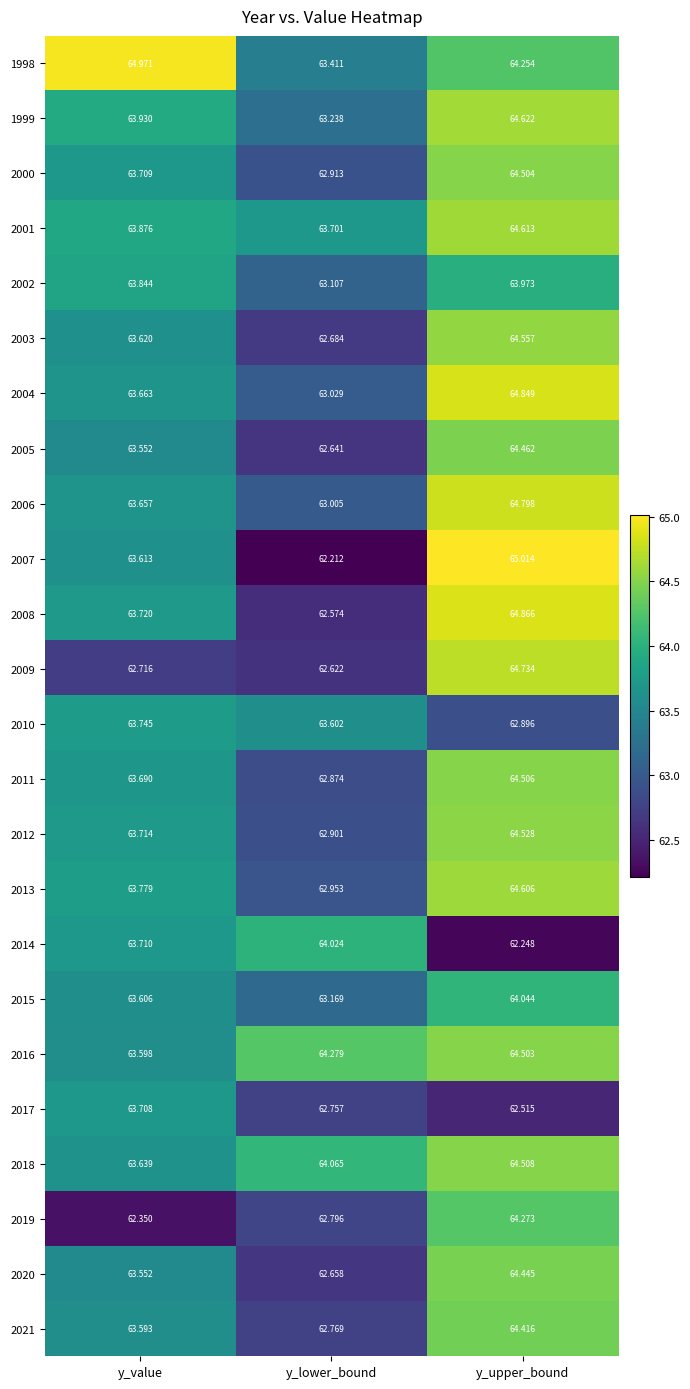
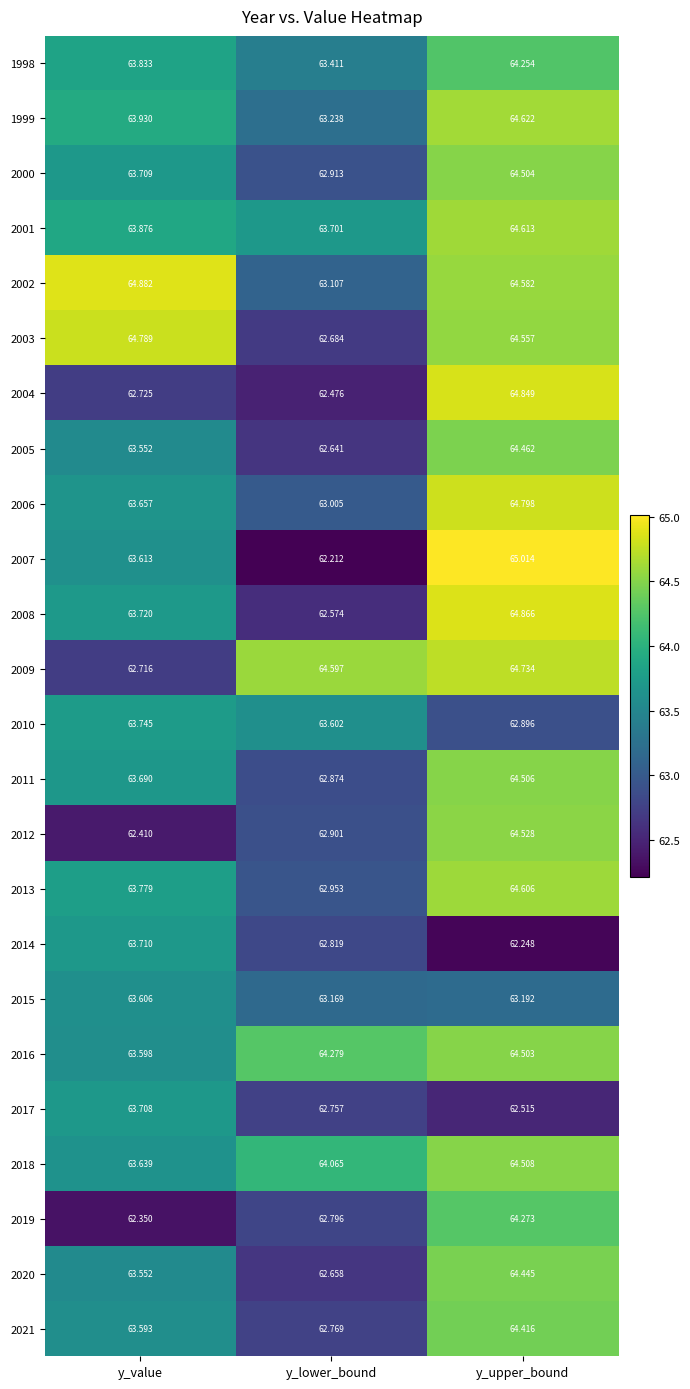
1998, y_value: 64.971 -> 63.833
2002, y_value: 63.844 -> 64.882
2002, y_upper_bound: 63.973 -> 64.582
2003, y_value: 63.620 -> 64.789
2004, y_value: 63.663 -> 62.725
2004, y_lower_bound: 63.029 -> 62.476
2009, y_lower_bound: 62.622 -> 64.597
2012, y_value: 63.714 -> 62.410
2014, y_lower_bound: 64.024 -> 62.819
2015, y_upper_bound: 64.044 -> 63.192
